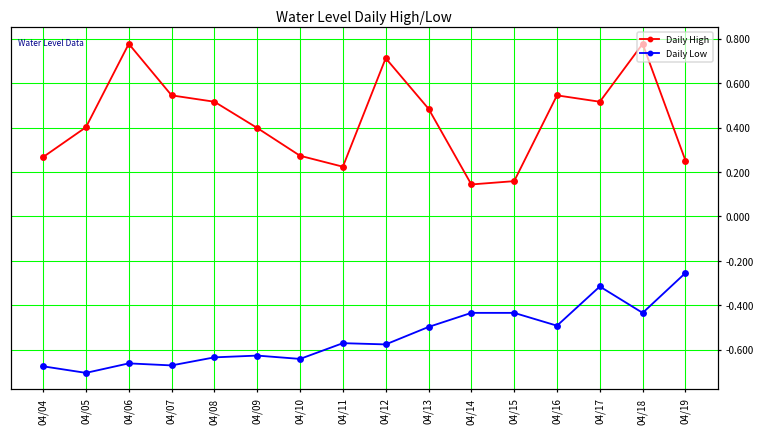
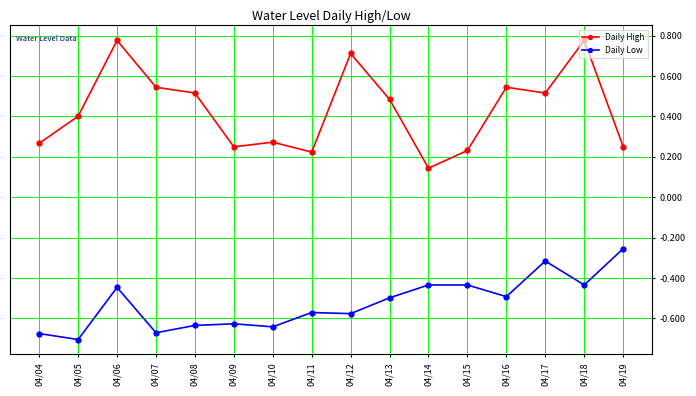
Daily Low, 04/06: -0.66 -> -0.45
Daily High, 04/09: 0.40 -> 0.25
Daily High, 04/15: 0.16 -> 0.23
